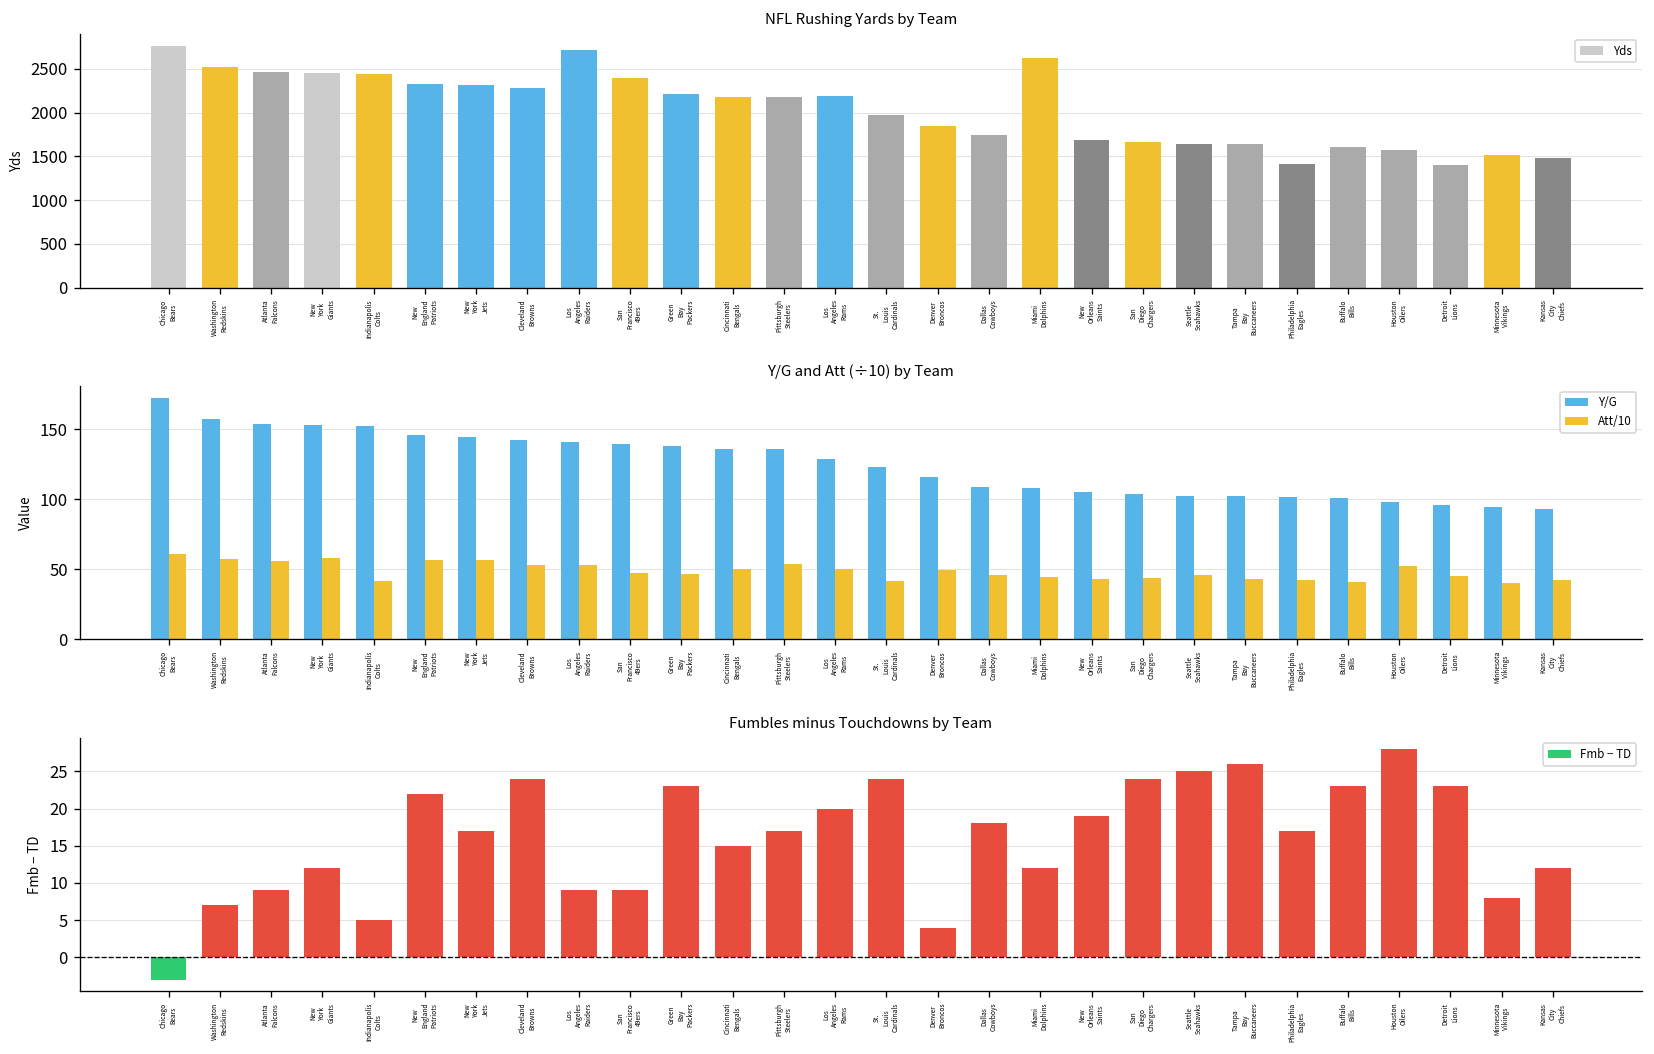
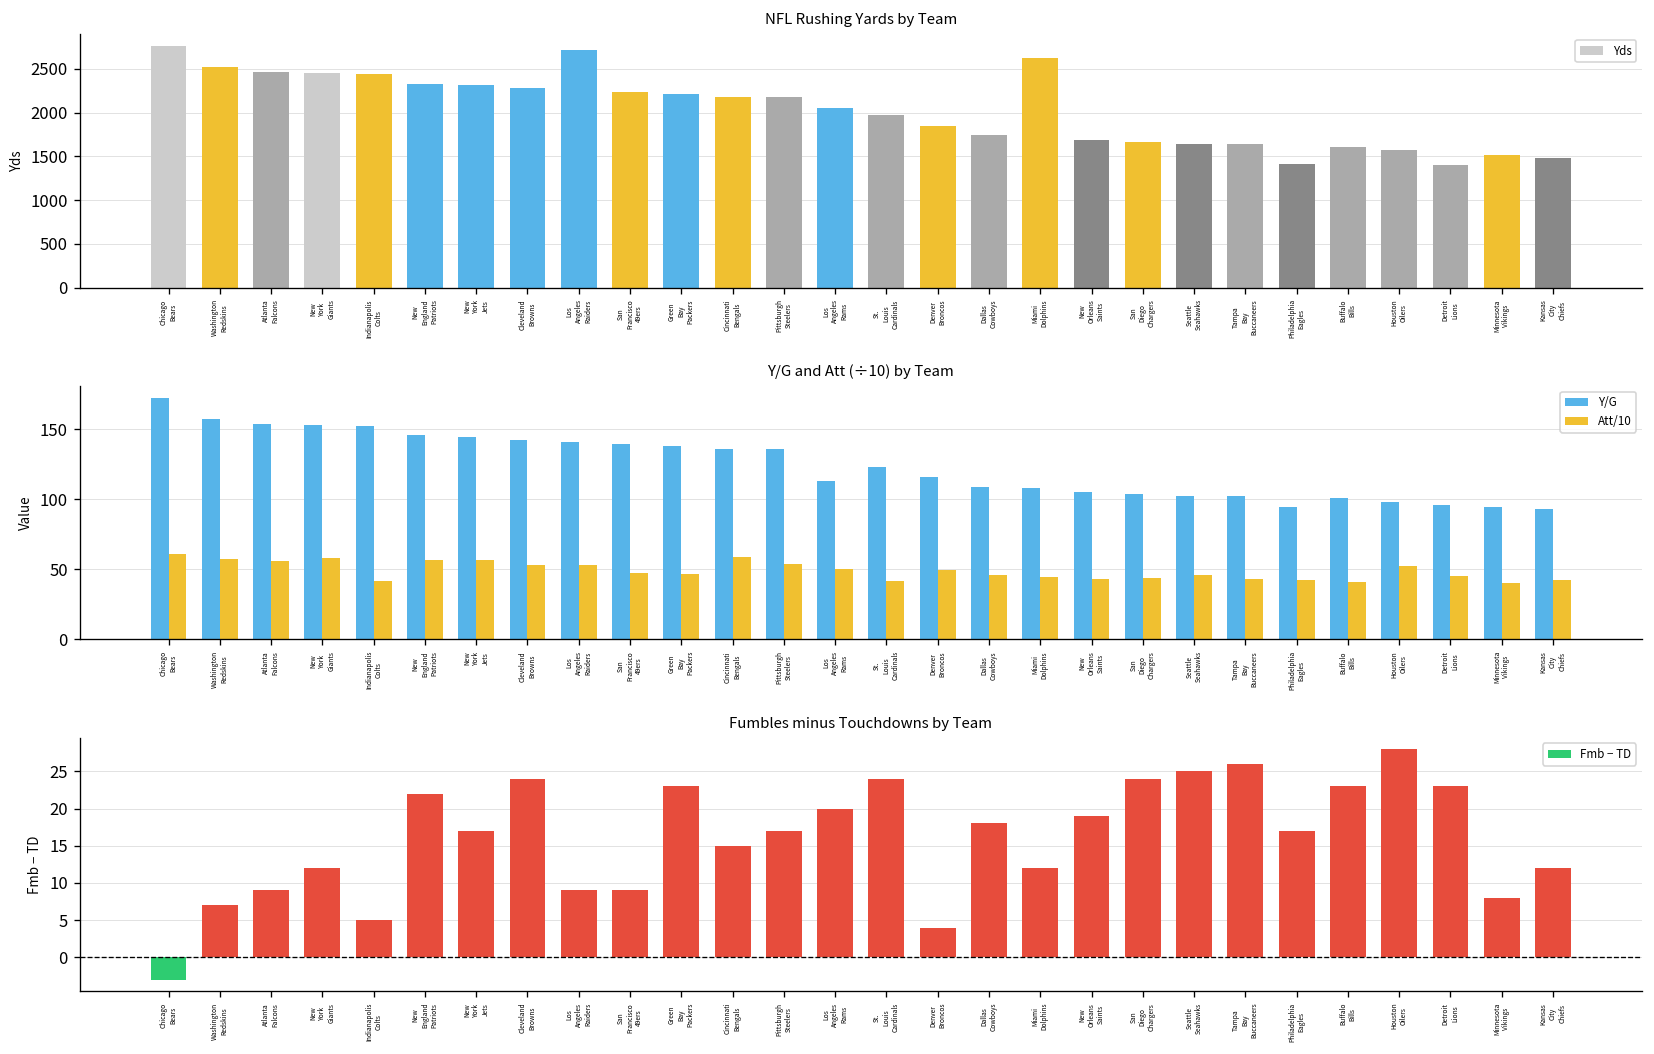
NFL Rushing Yards by Team, San Francisco 49ers: 2400 -> 2200
NFL Rushing Yards by Team, Los Angeles Rams: 2200 -> 2100
Y/G and Att (÷10) by Team, Att/10, Cincinnati Bengals: 50 -> 59
Y/G and Att (÷10) by Team, Y/G, Los Angeles Rams: 129 -> 113
Y/G and Att (÷10) by Team, Y/G, Philadelphia Eagles: 102 -> 95
